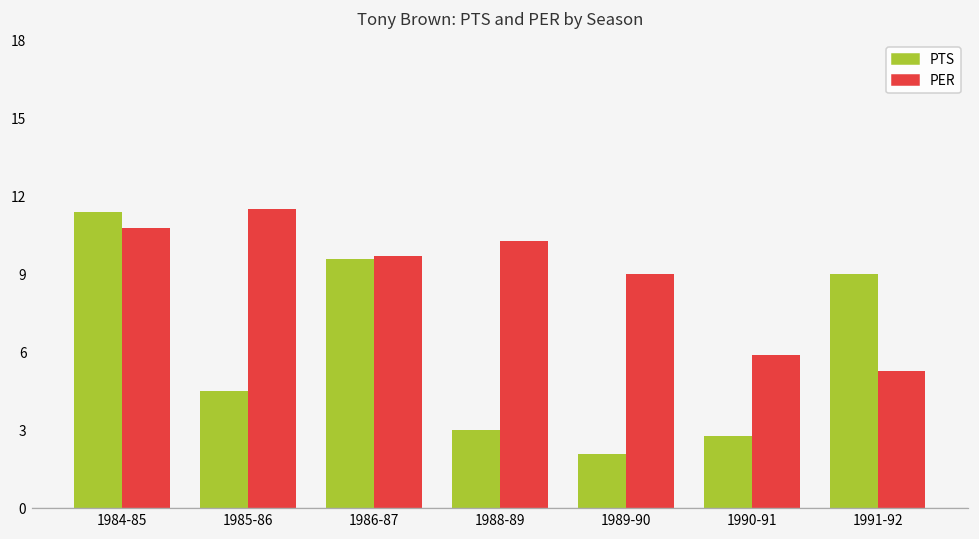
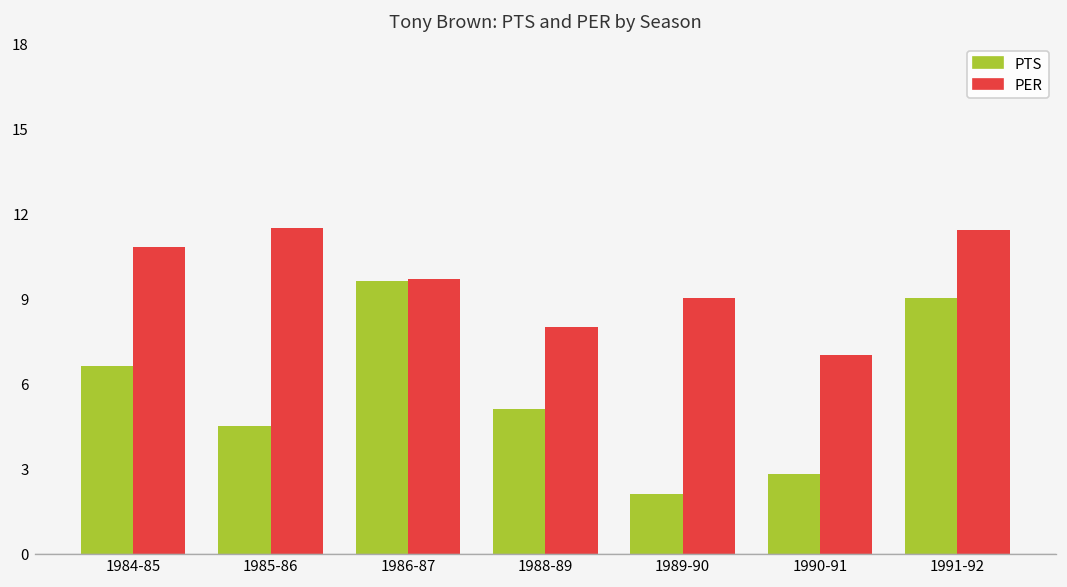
PTS, 1984-85: 11.4 -> 6.6
PTS, 1988-89: 3.0 -> 5.1
PER, 1988-89: 10.3 -> 8.0
PER, 1990-91: 5.9 -> 7.0
PER, 1991-92: 5.3 -> 11.4
